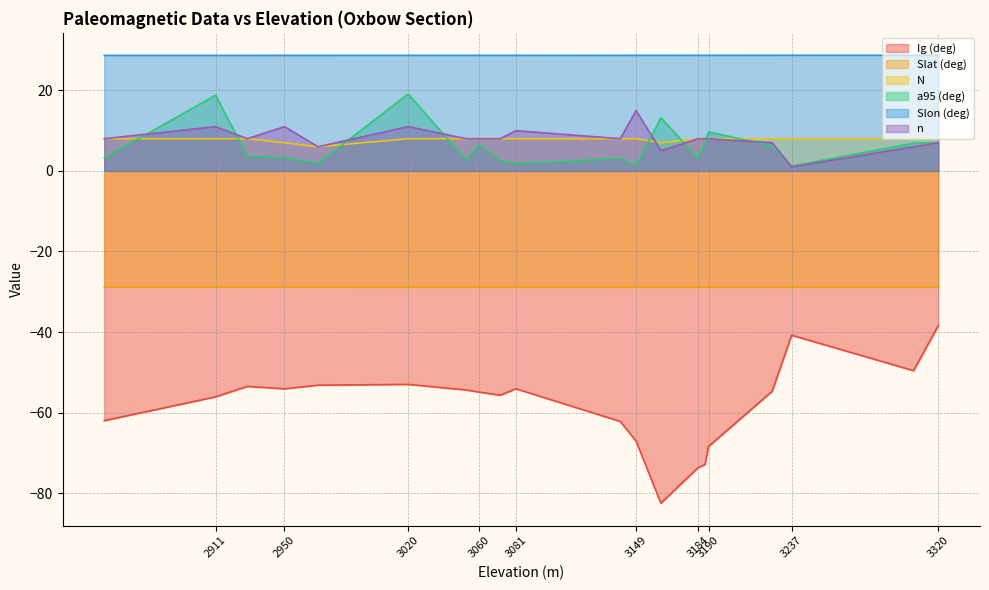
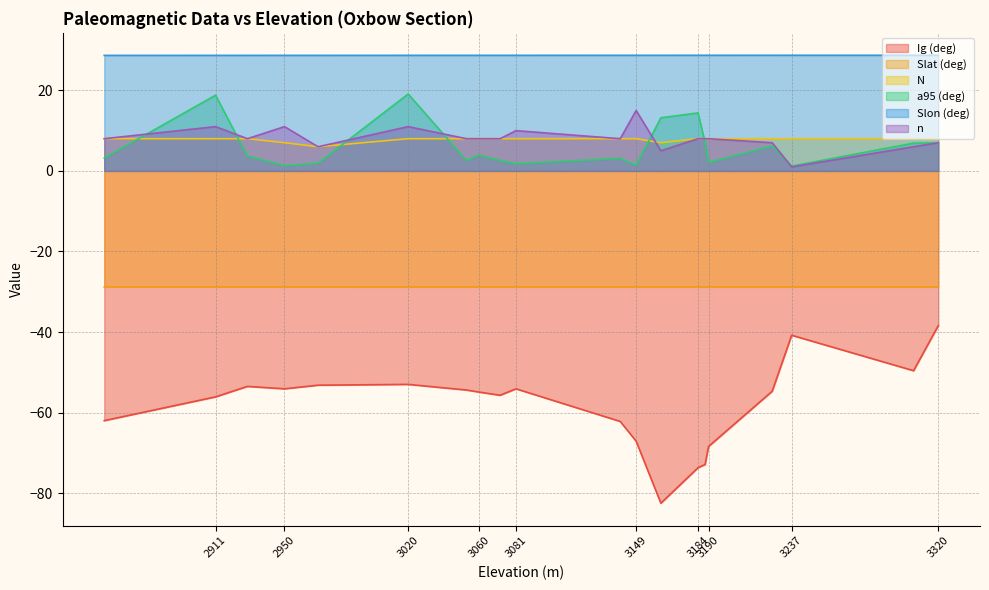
a95 (deg), 2950: 3 -> 1
a95 (deg), 3060: 7 -> 4
a95 (deg), 3184: 3 -> 14
a95 (deg), 3190: 10 -> 2
